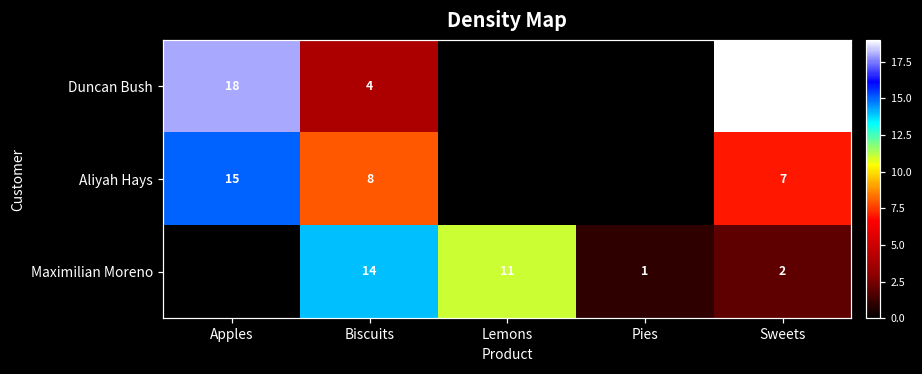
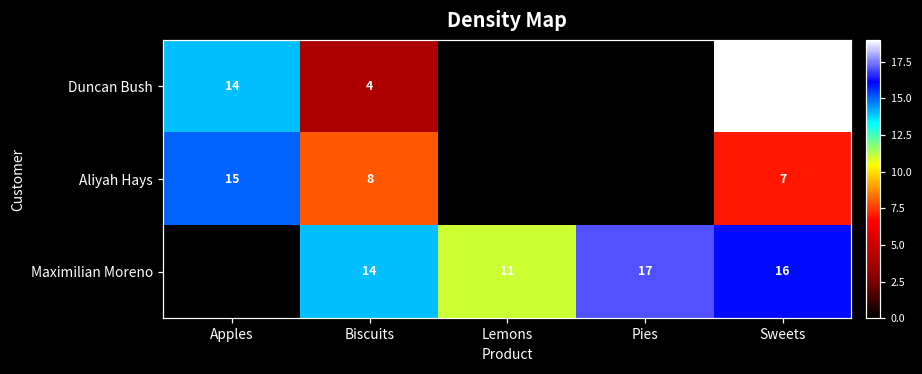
Duncan Bush, Apples: 18 -> 14
Maximilian Moreno, Pies: 1 -> 17
Maximilian Moreno, Sweets: 2 -> 16
